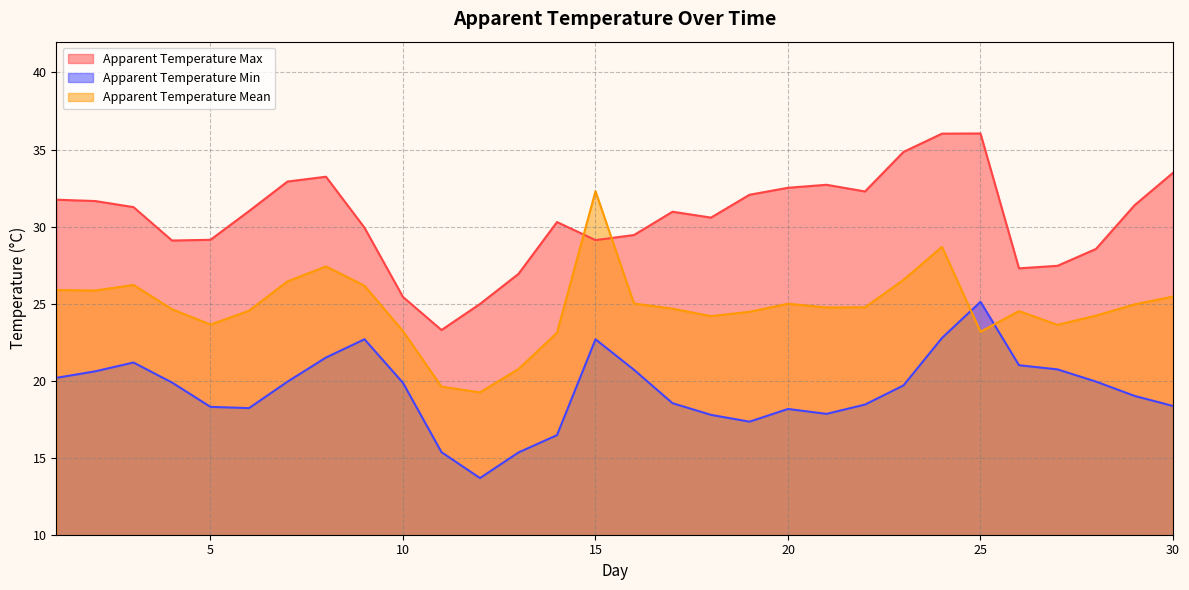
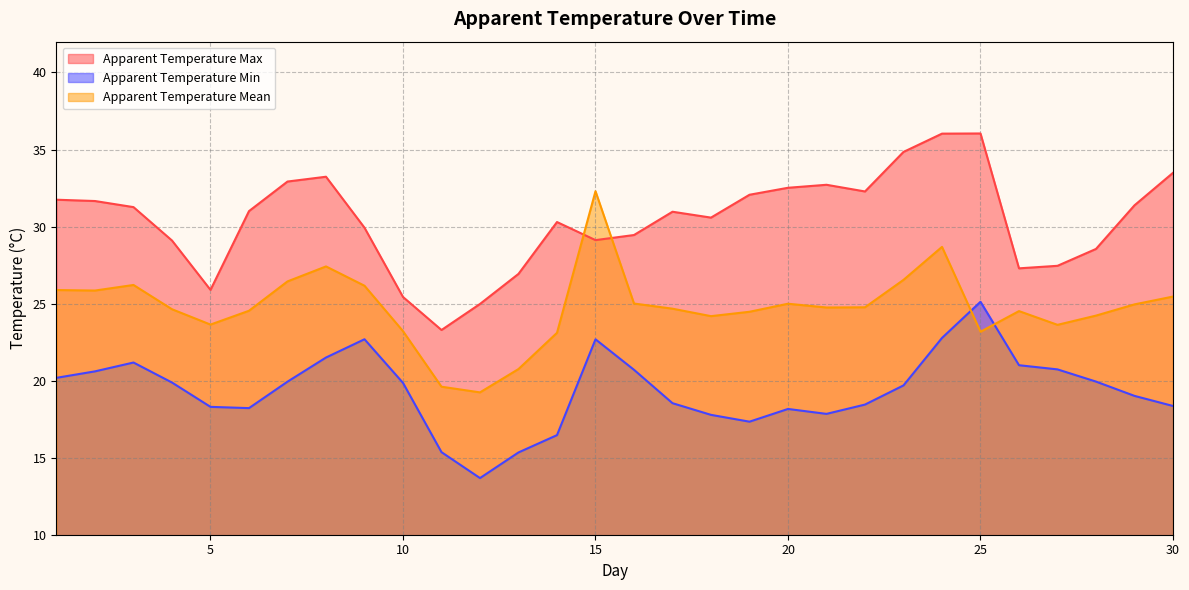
Apparent Temperature Max, 5: 29.1 -> 25.9
